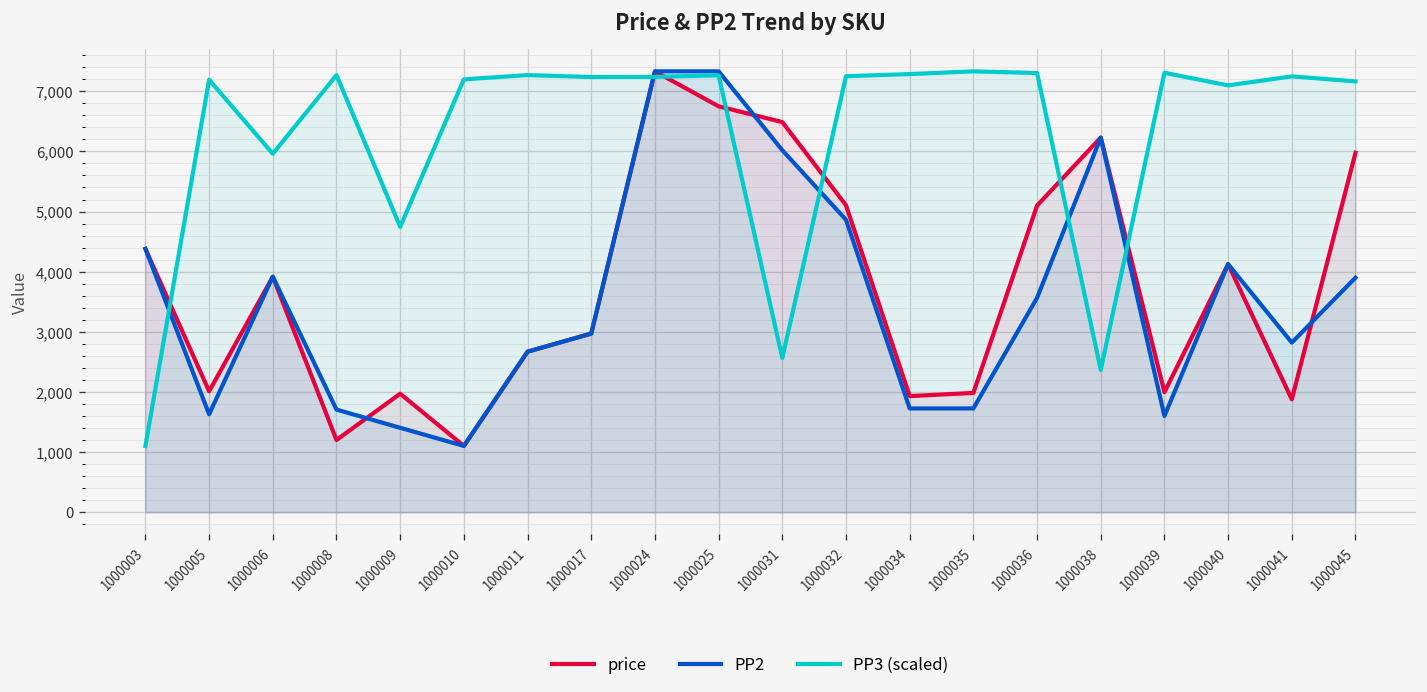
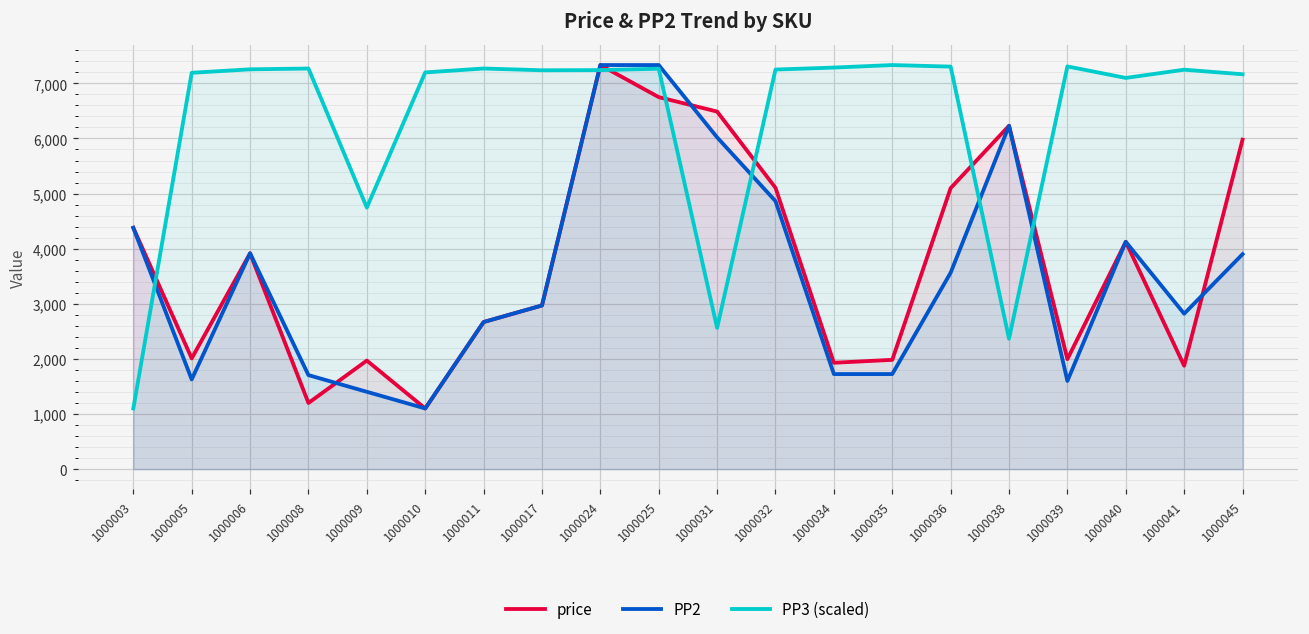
PP3 (scaled), 1000006: 6,000 -> 7,300
